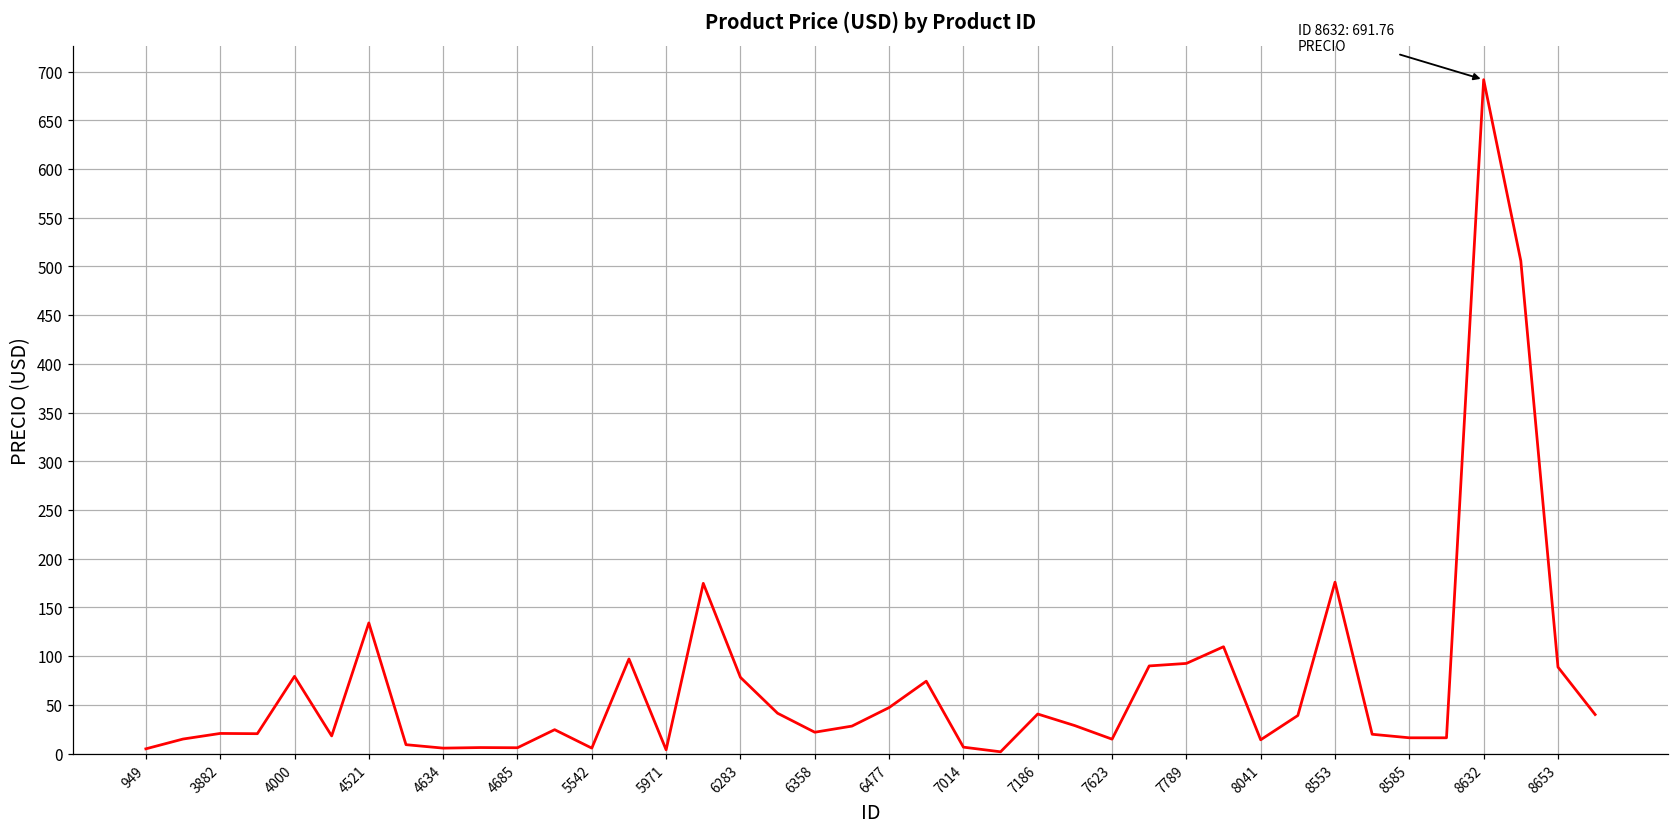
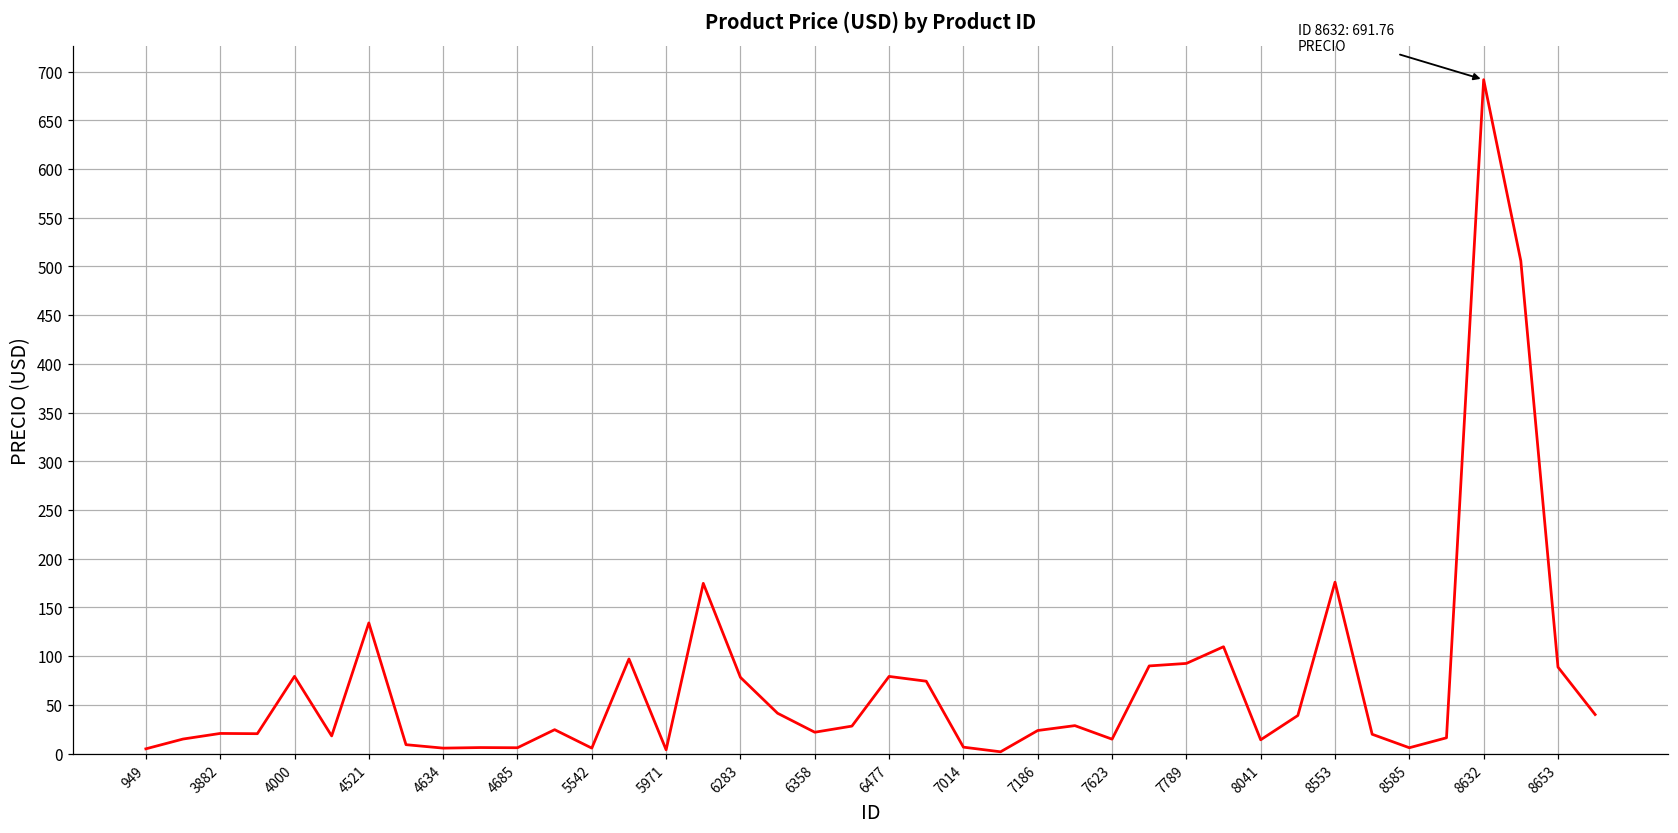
6477: 50 -> 80
7186: 40 -> 20
8585: 20 -> 10
